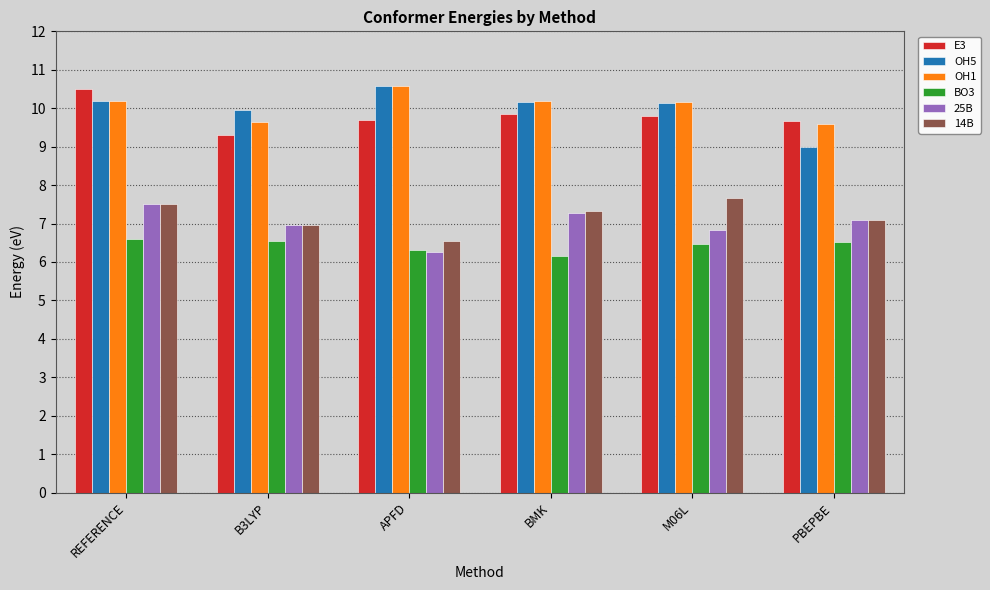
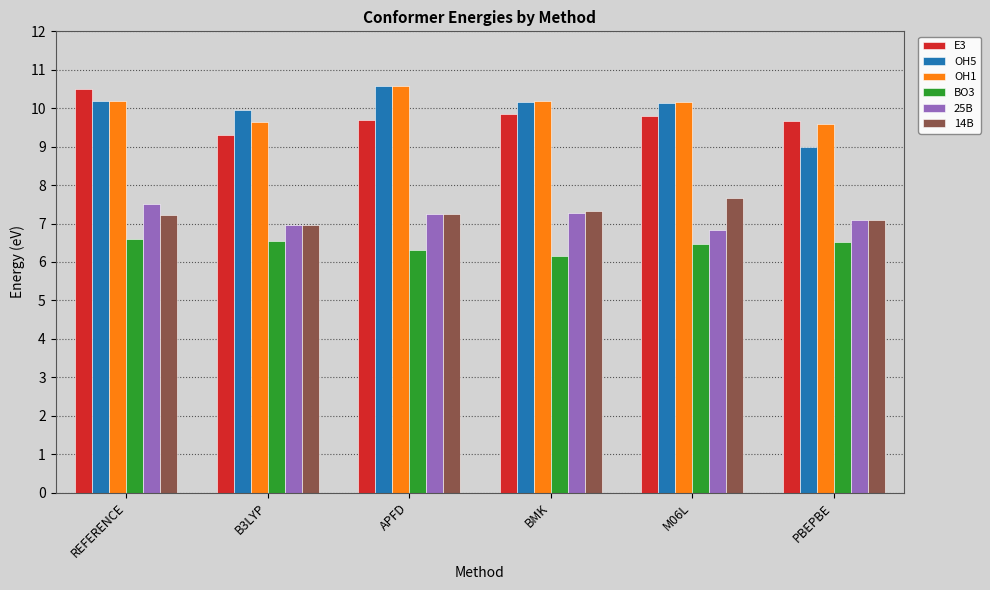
14B, REFERENCE: 7.5 -> 7.2
25B, APFD: 6.3 -> 7.2
14B, APFD: 6.6 -> 7.2
